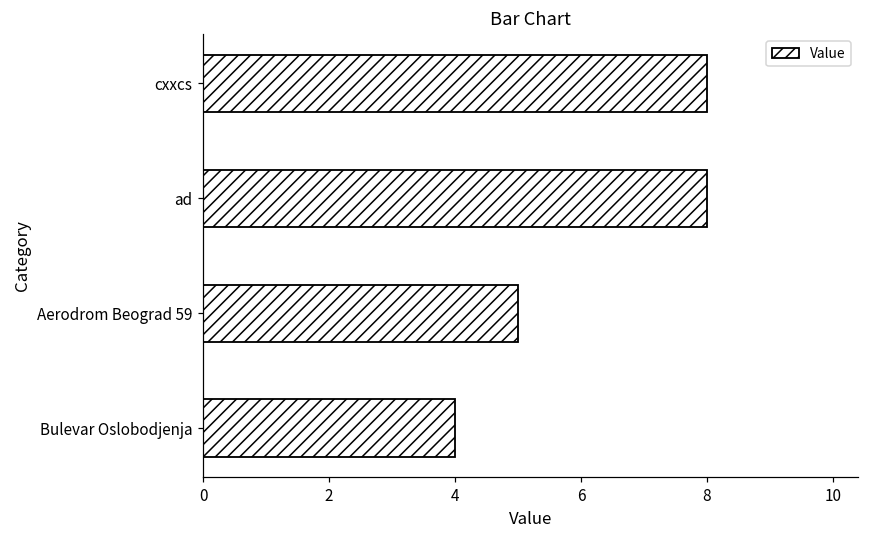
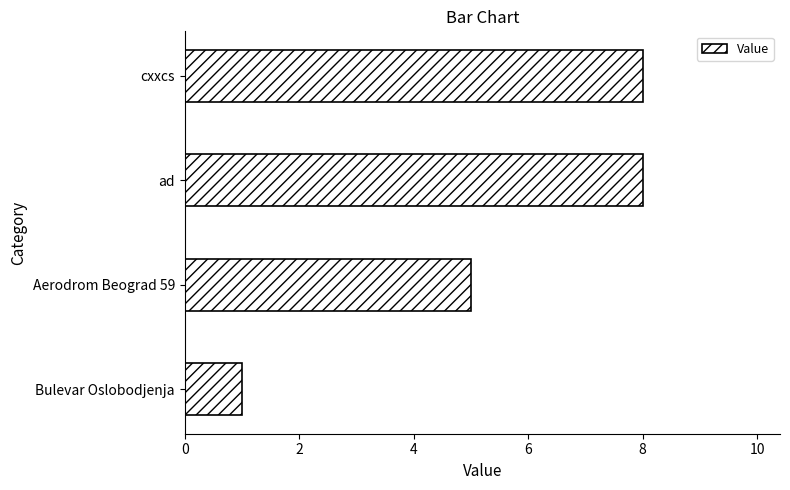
Bulevar Oslobodjenja: 4 -> 1
